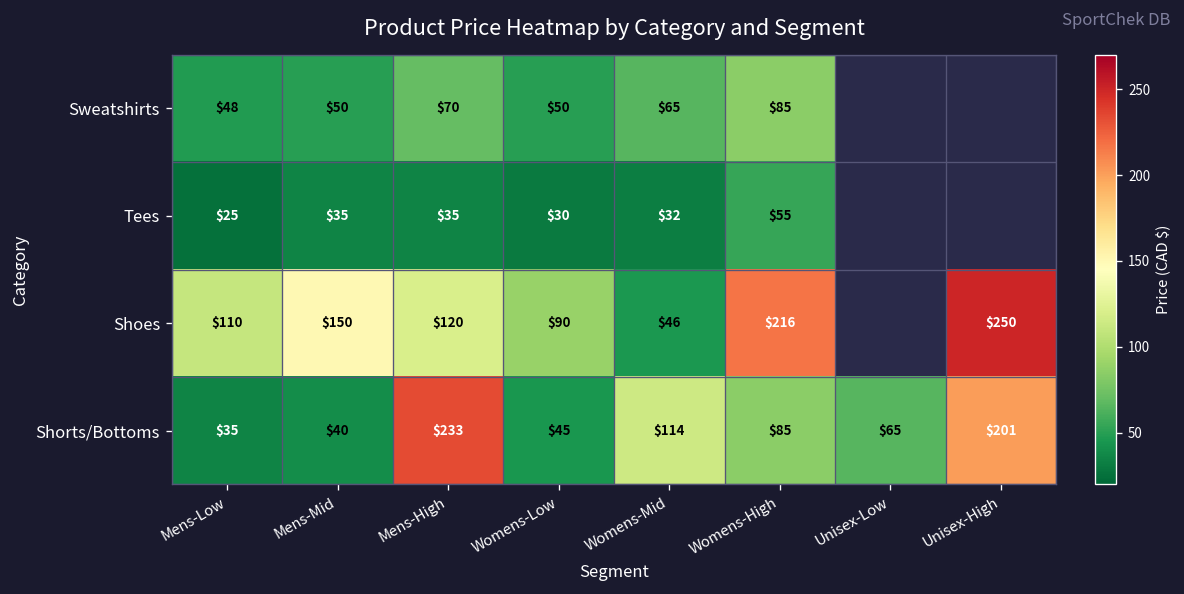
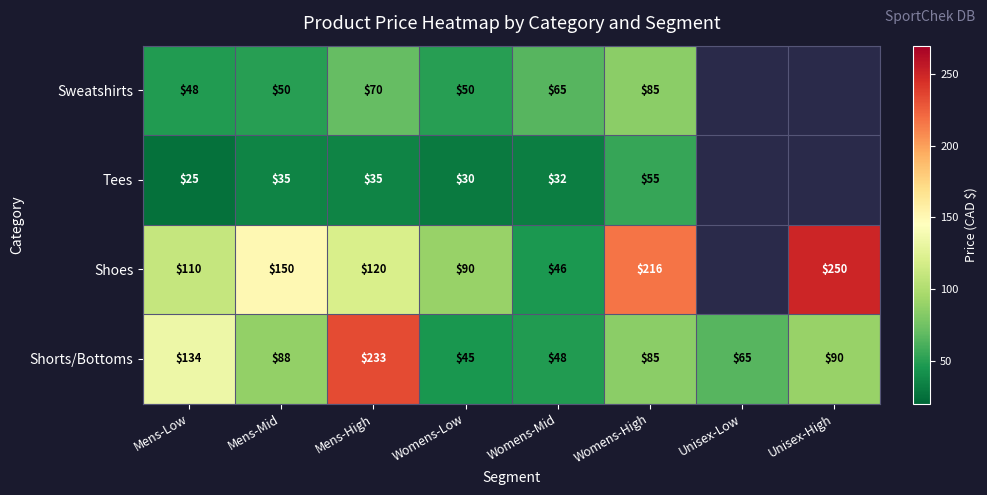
Shorts/Bottoms, Mens-Low: $35 -> $134
Shorts/Bottoms, Mens-Mid: $40 -> $88
Shorts/Bottoms, Womens-Mid: $114 -> $48
Shorts/Bottoms, Unisex-High: $201 -> $90
